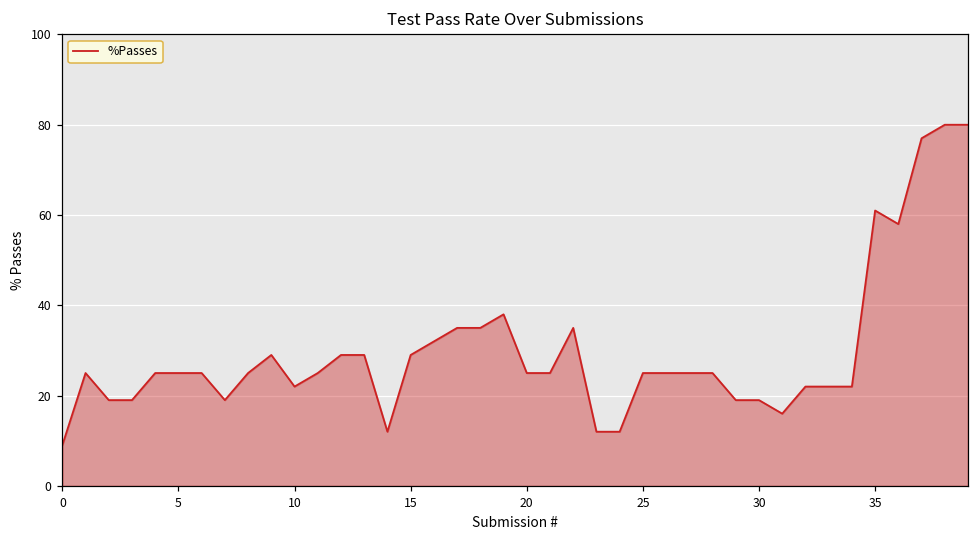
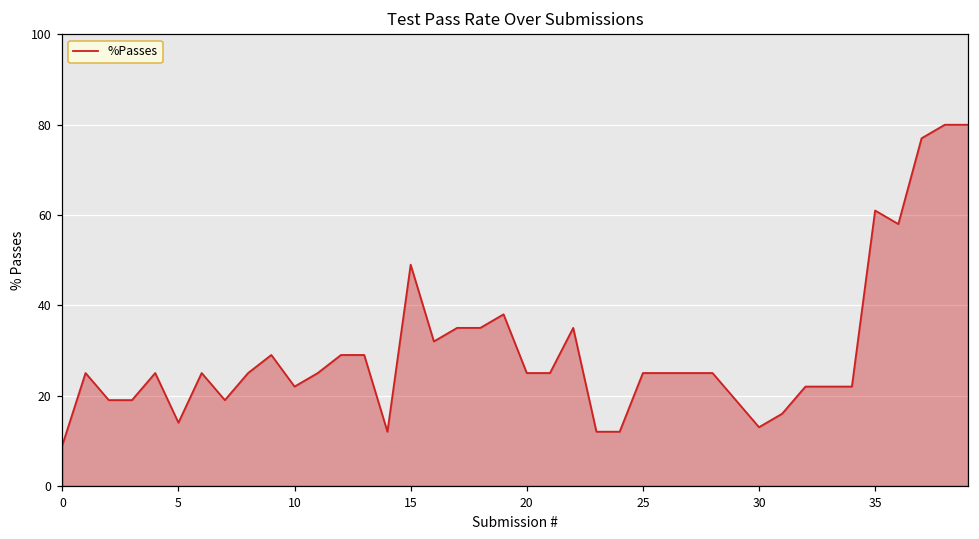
5: 25 -> 14
15: 29 -> 49
30: 19 -> 13
